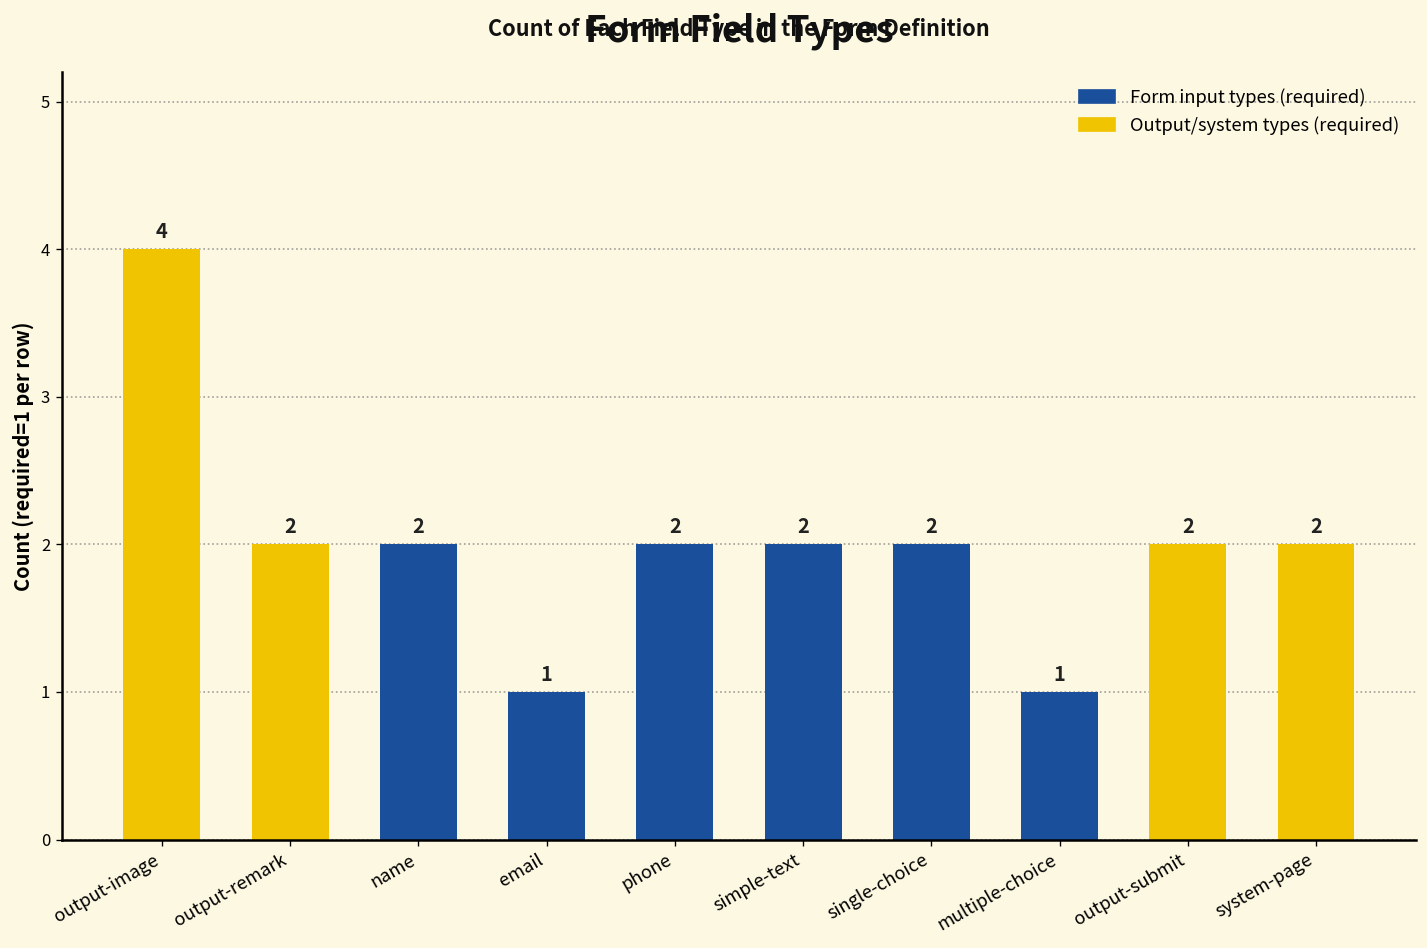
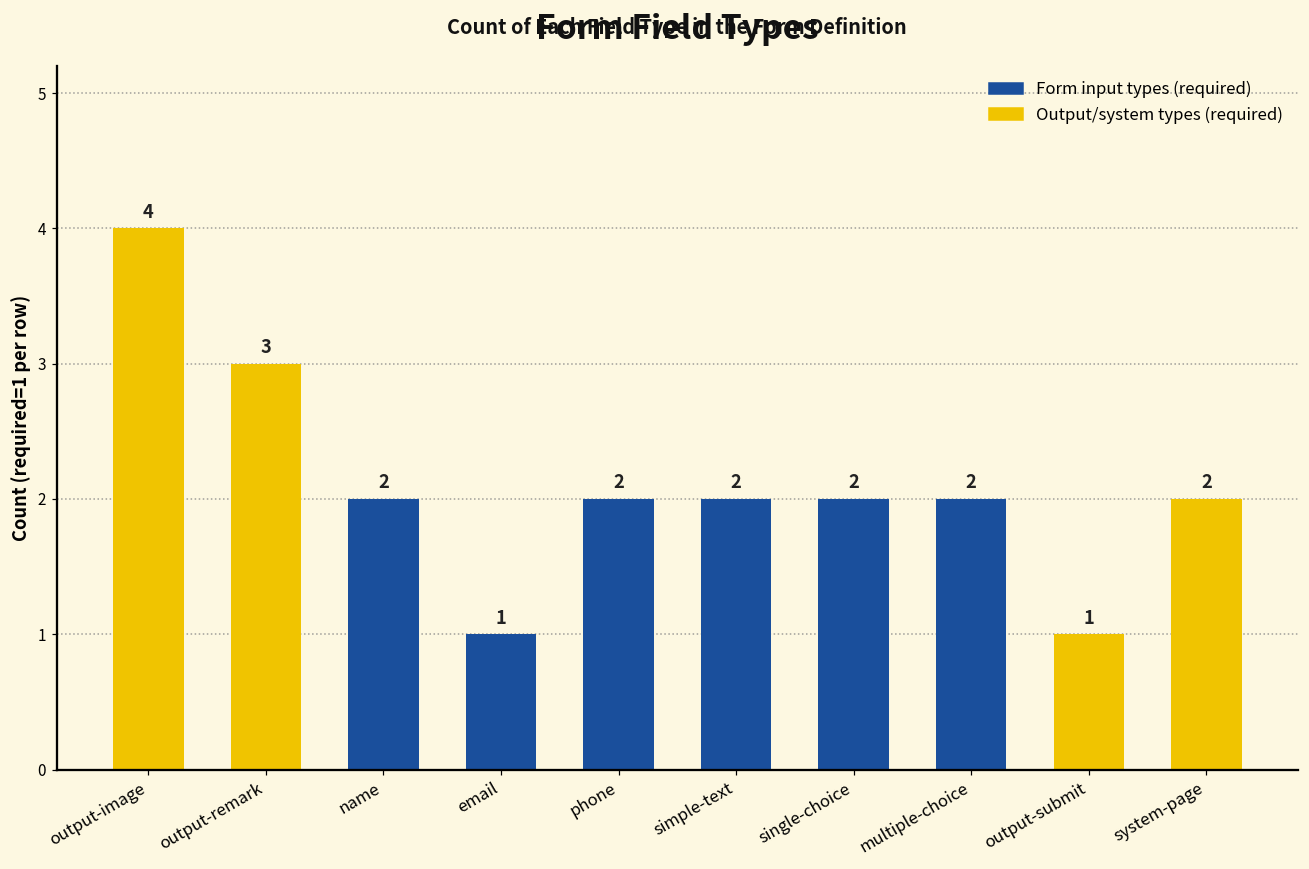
output-remark: 2 -> 3
multiple-choice: 1 -> 2
output-submit: 2 -> 1
